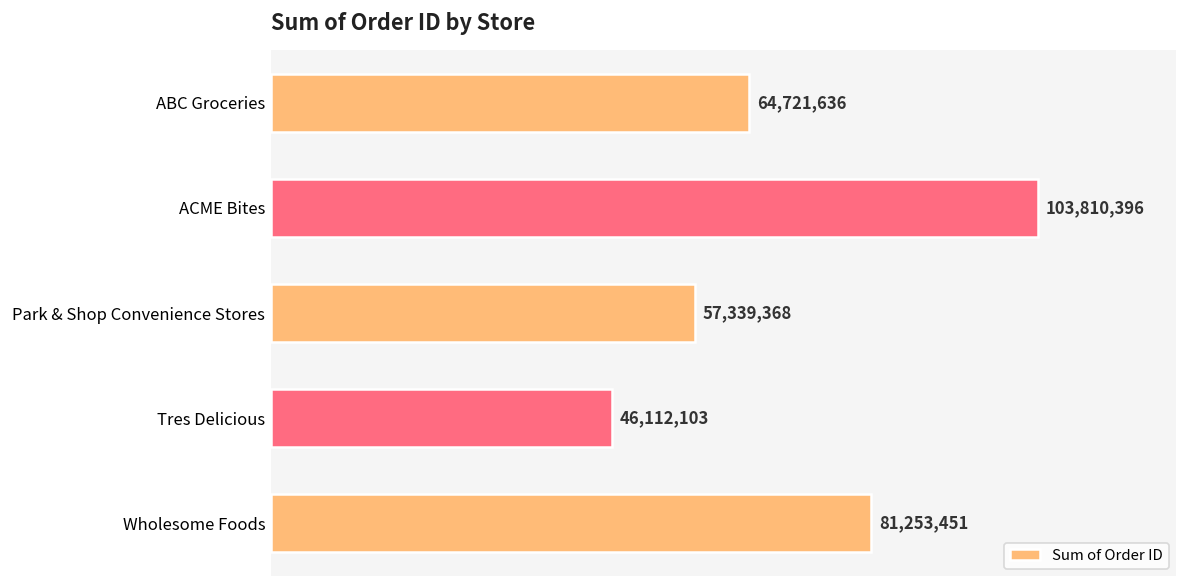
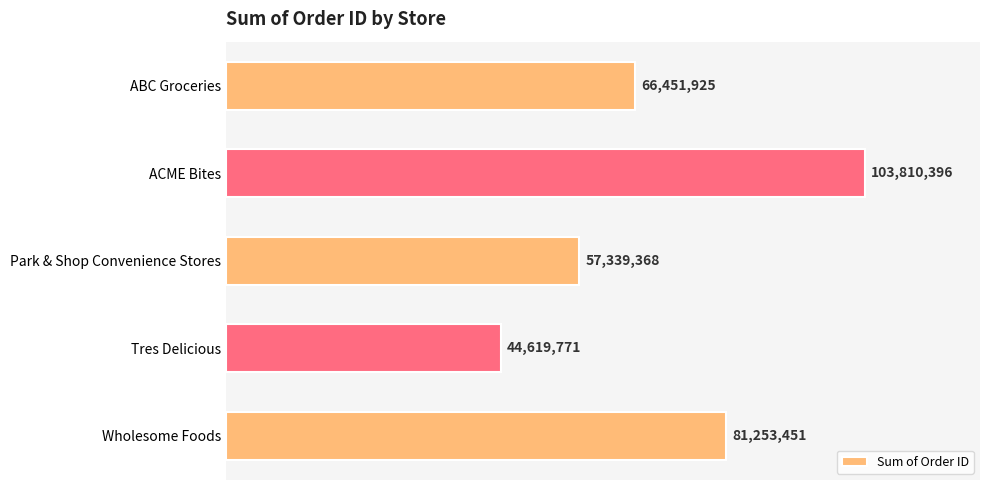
ABC Groceries: 64,721,636 -> 66,451,925
Tres Delicious: 46,112,103 -> 44,619,771
